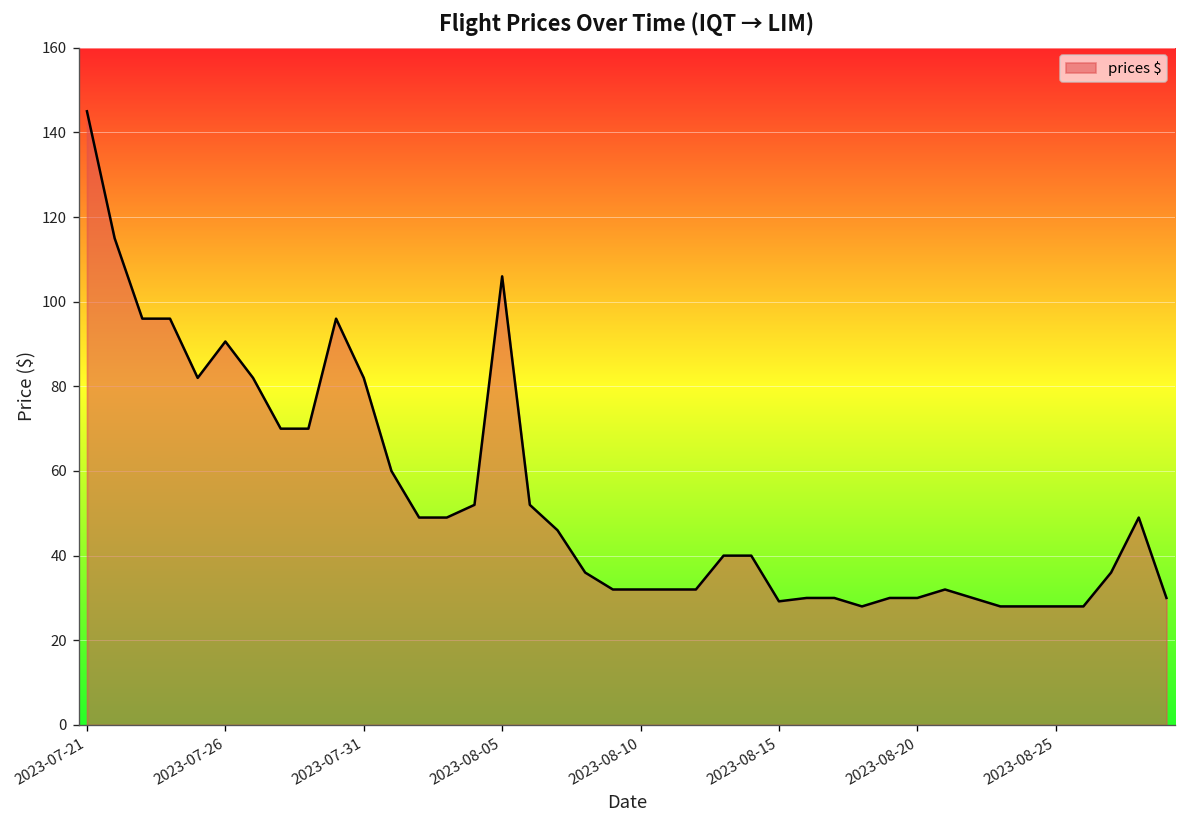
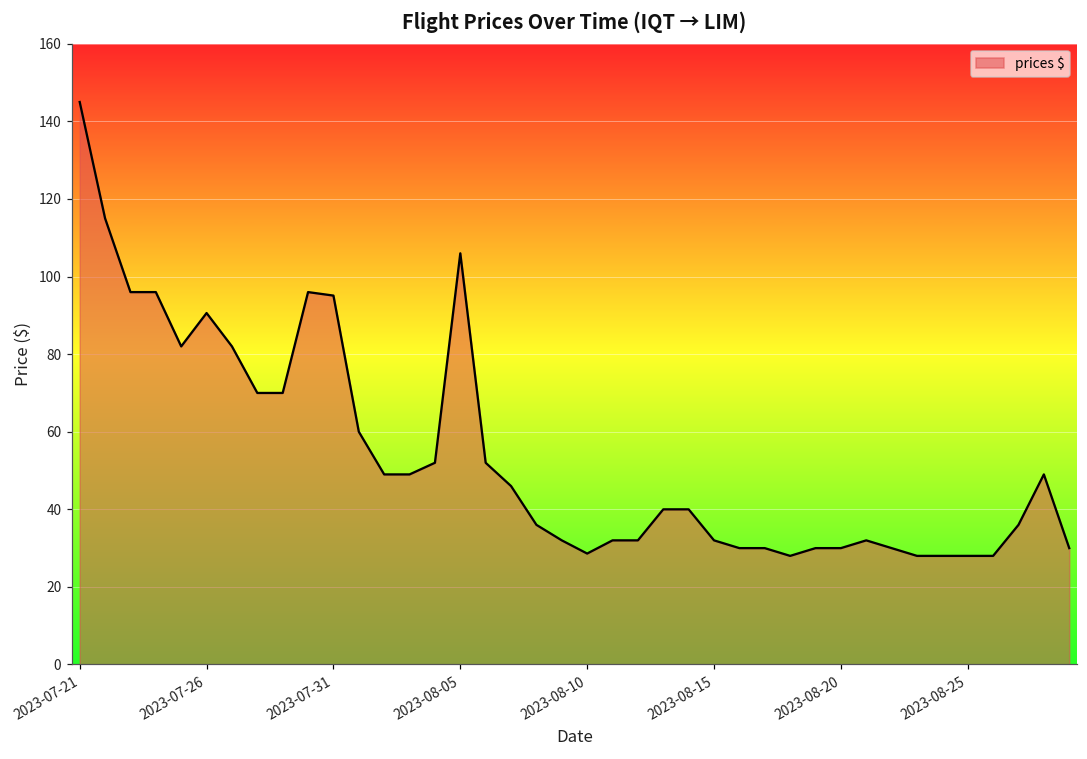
2023-07-31: 82 -> 95
2023-08-10: 32 -> 29
2023-08-15: 29 -> 32
